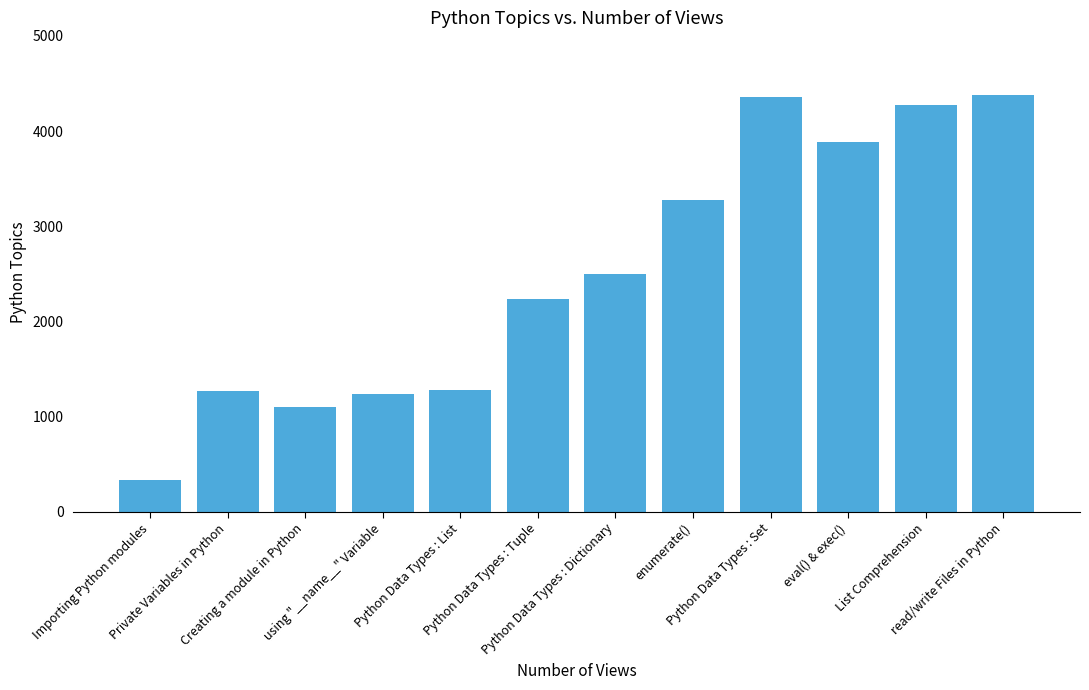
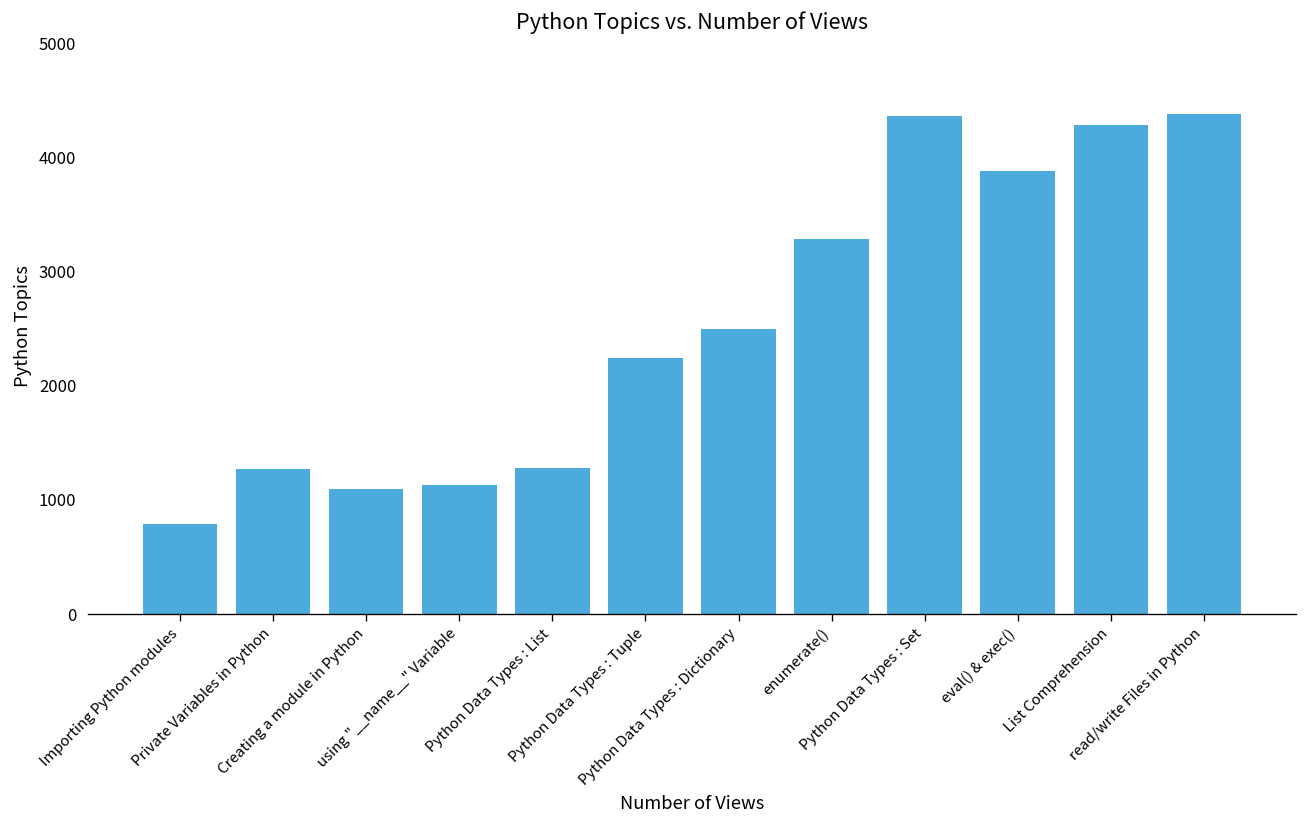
Importing Python modules: 300 -> 800
using "__name__" Variable: 1200 -> 1100
